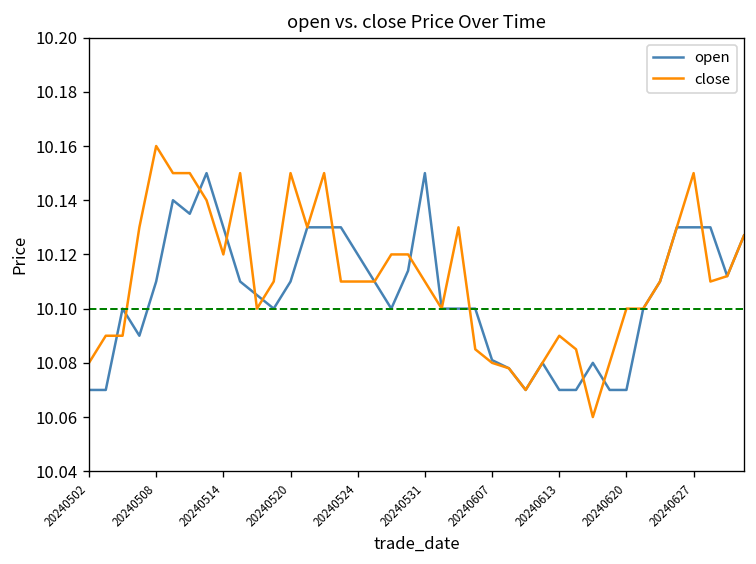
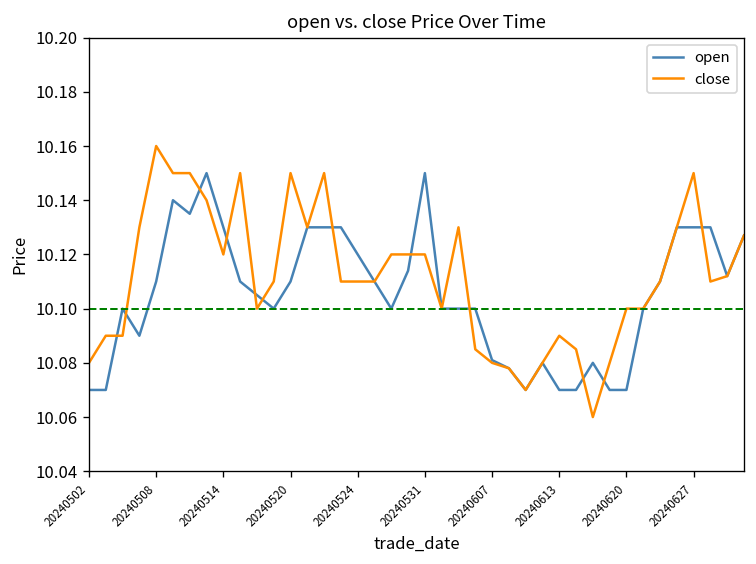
close, 20240531: 10.11 -> 10.12
